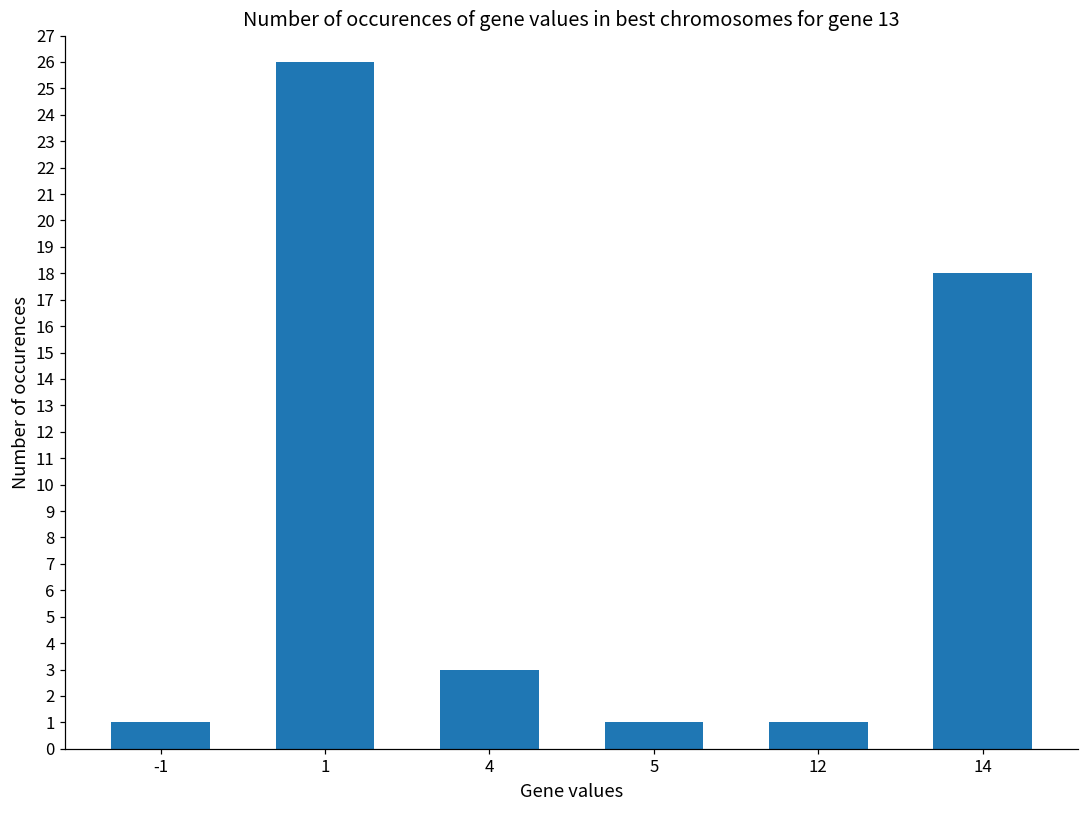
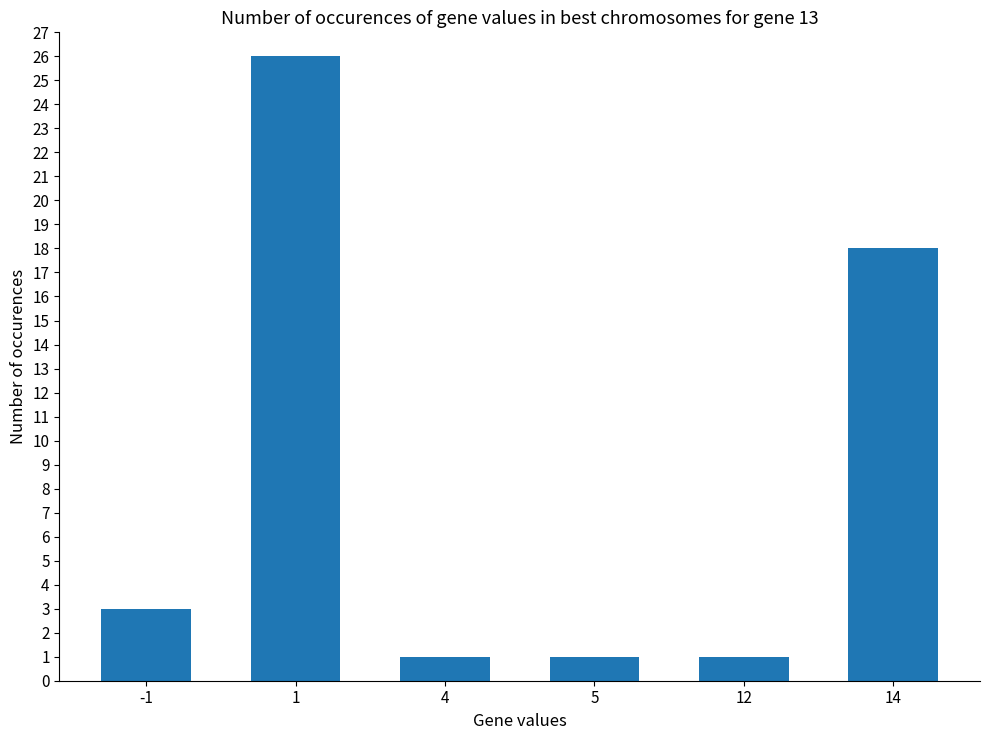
-1: 1 -> 3
4: 3 -> 1
